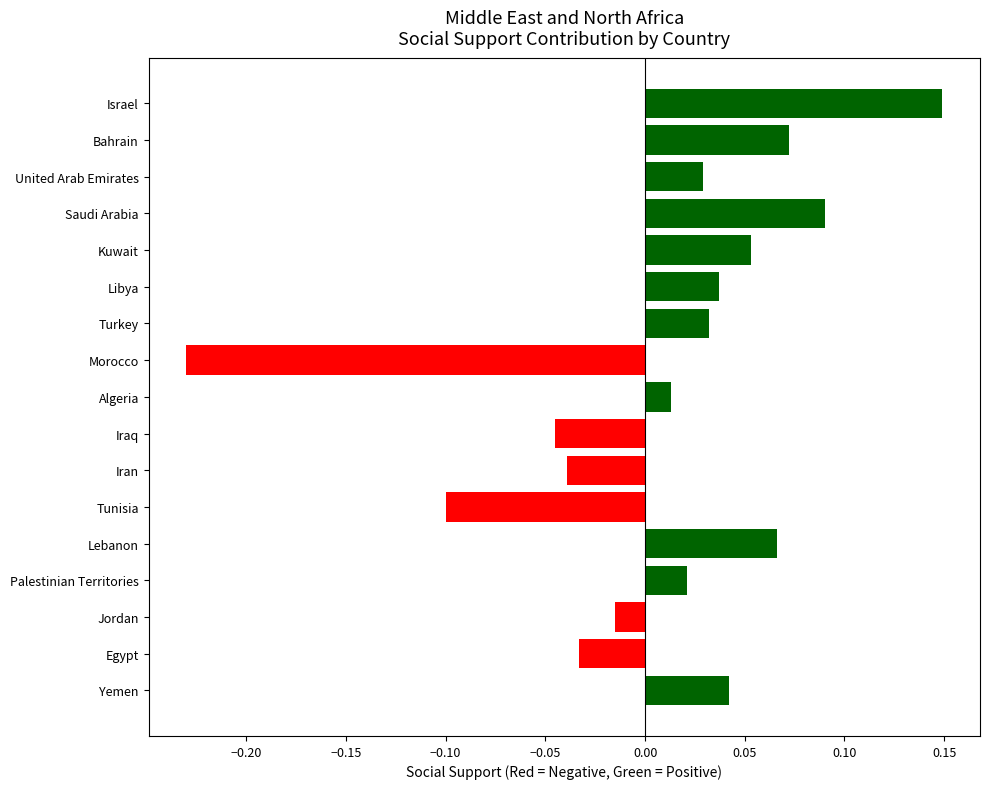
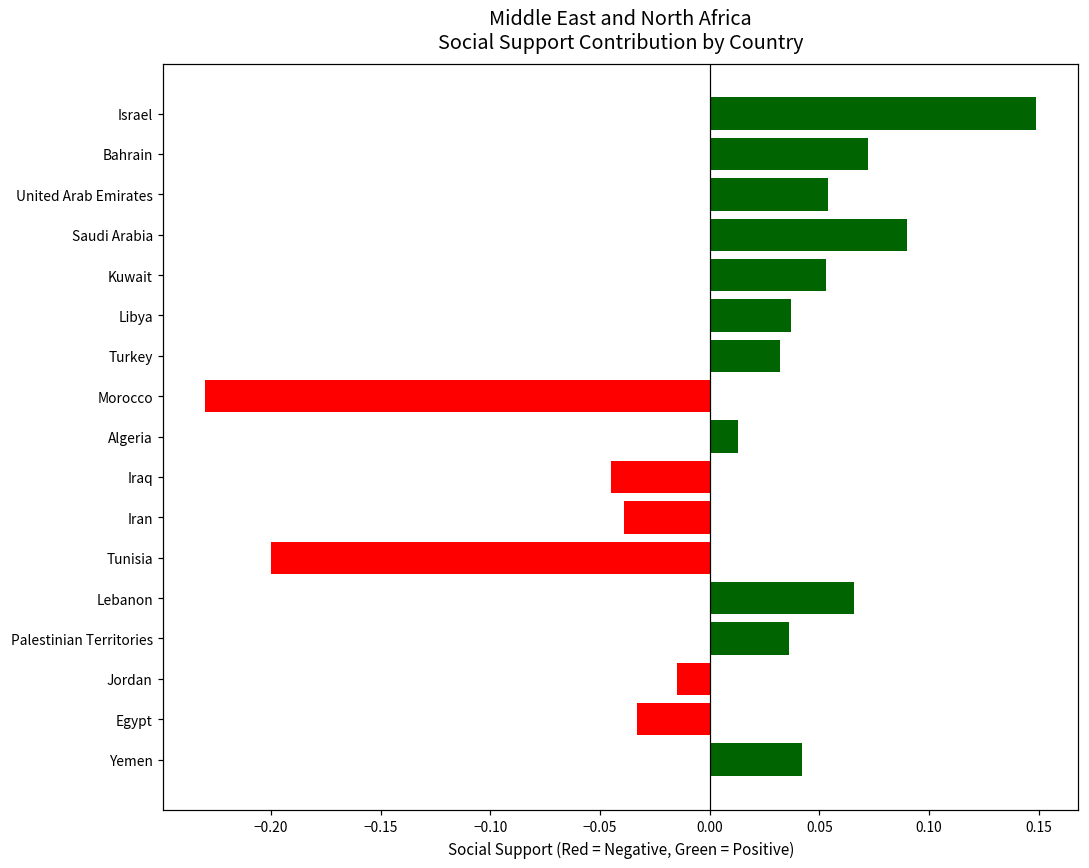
United Arab Emirates: 0.029 -> 0.054
Tunisia: -0.1 -> -0.2
Palestinian Territories: 0.021 -> 0.036
